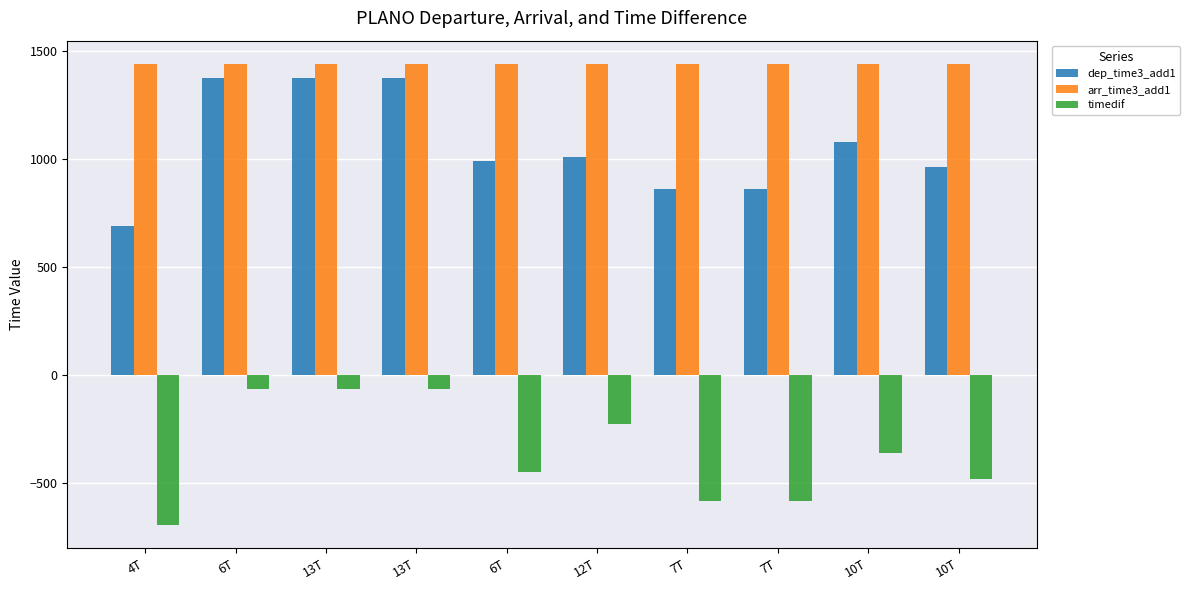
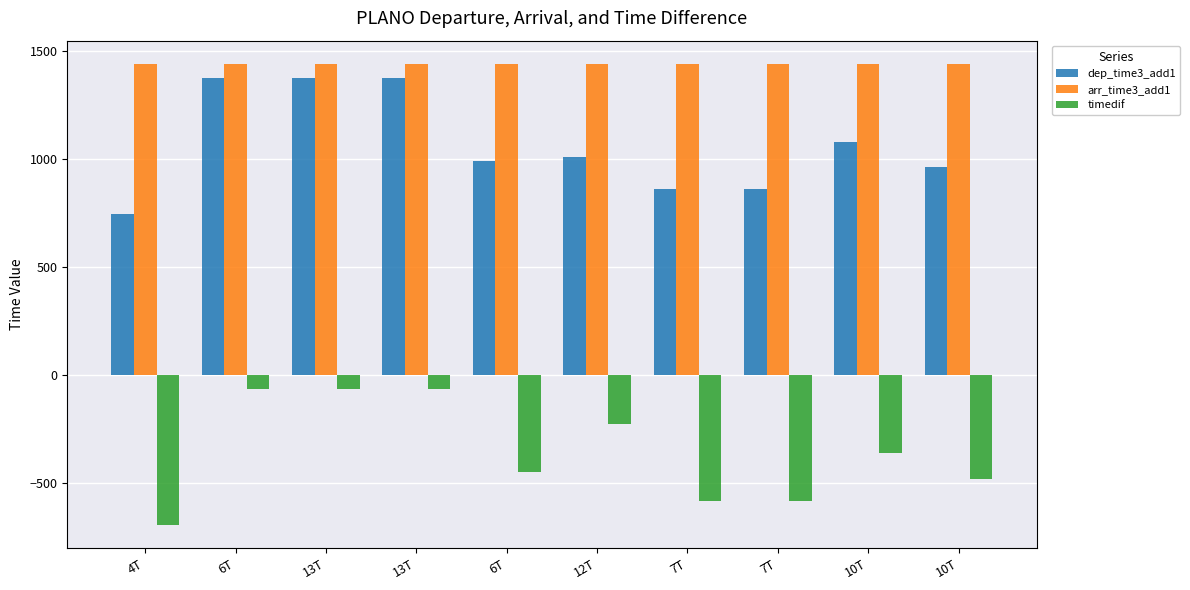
dep_time3_add1, 4T: 690 -> 750
